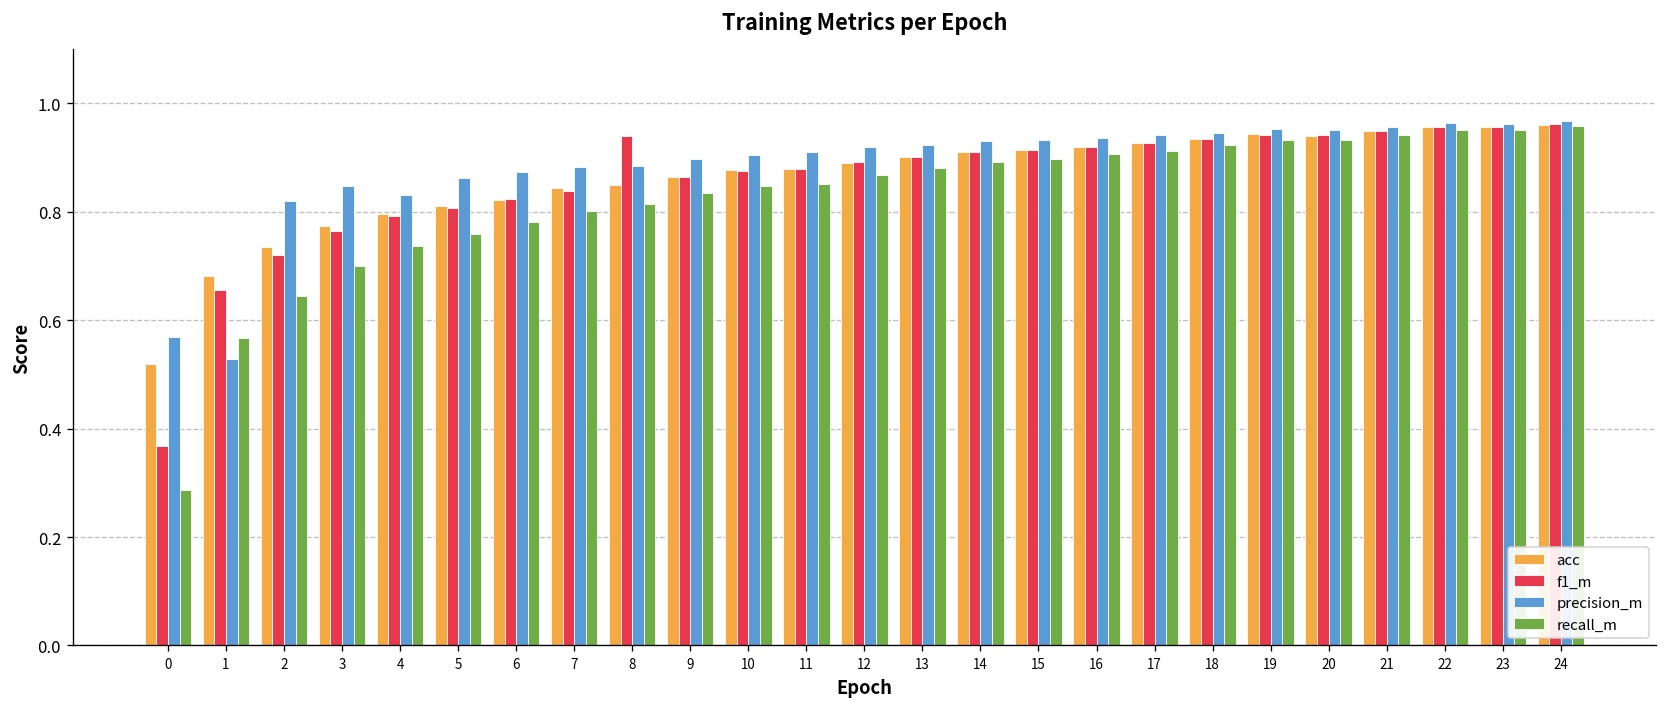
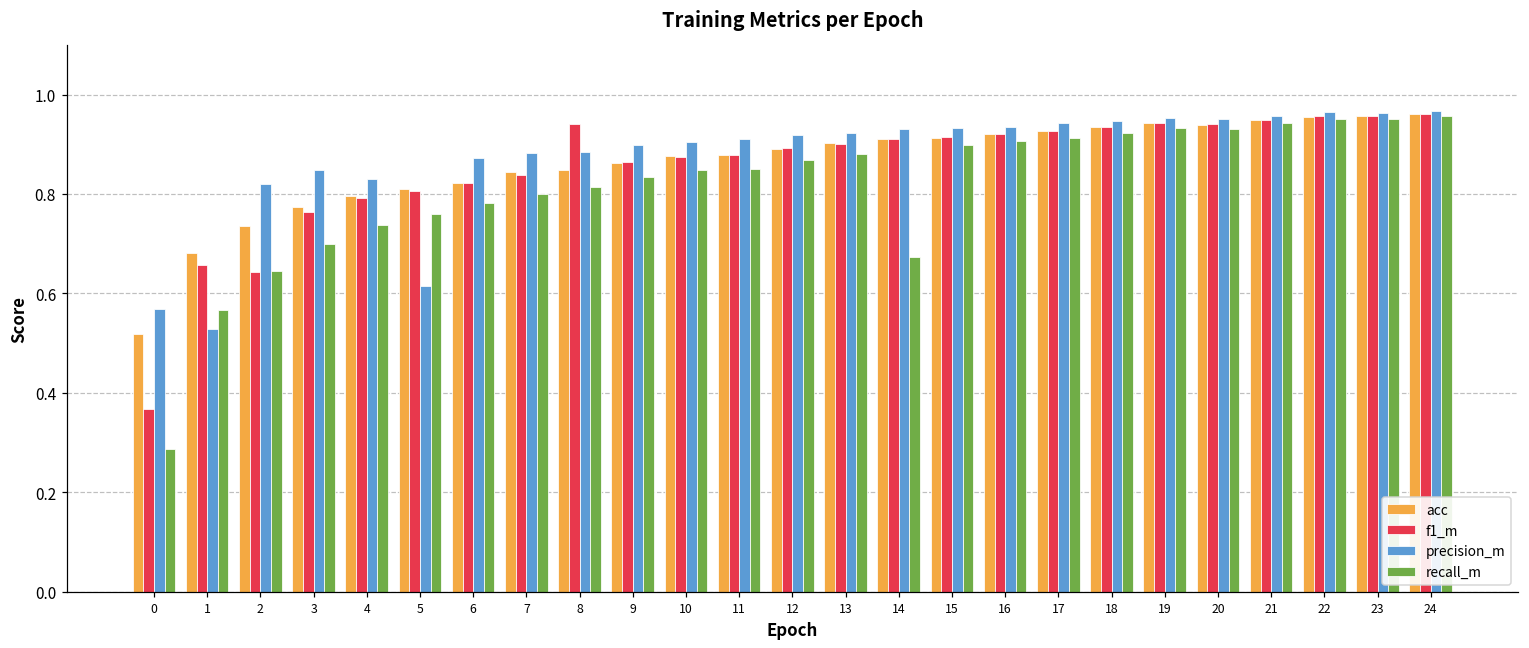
f1_m, 2: 0.72 -> 0.64
precision_m, 5: 0.86 -> 0.62
recall_m, 14: 0.89 -> 0.67
